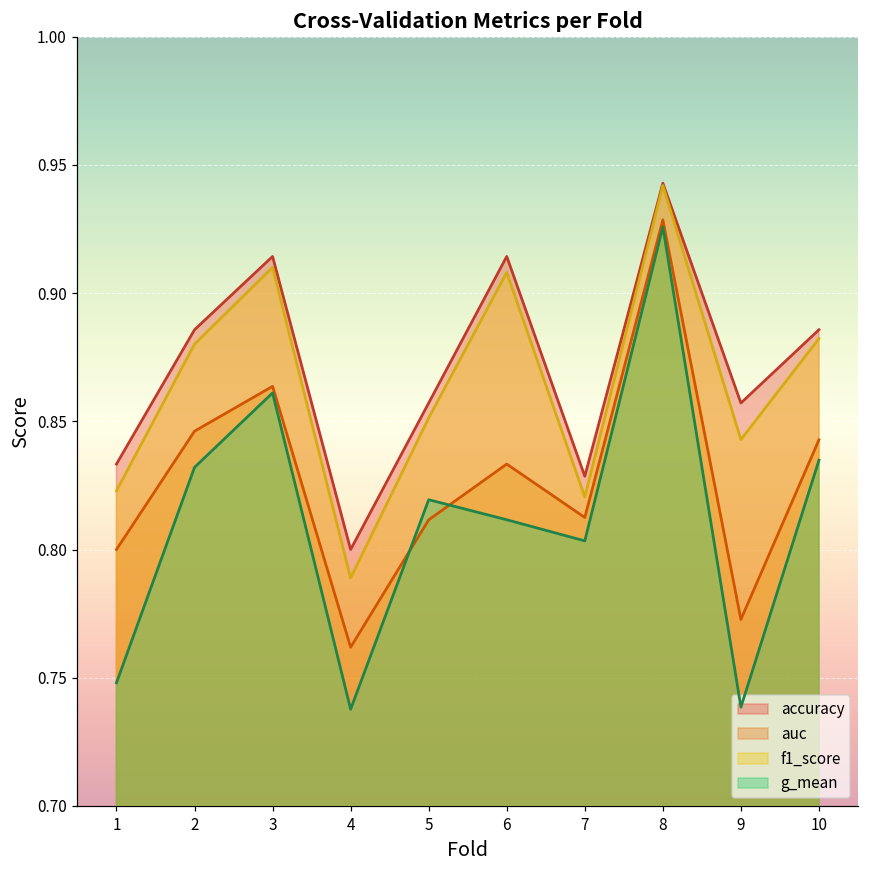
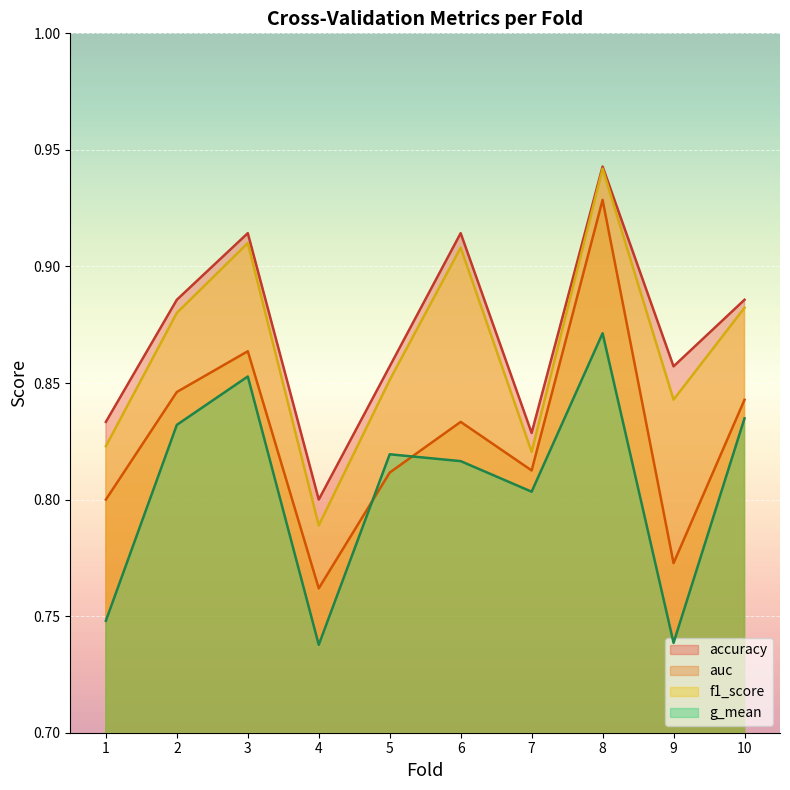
g_mean, 3: 0.861 -> 0.853
g_mean, 6: 0.812 -> 0.816
g_mean, 8: 0.926 -> 0.871
